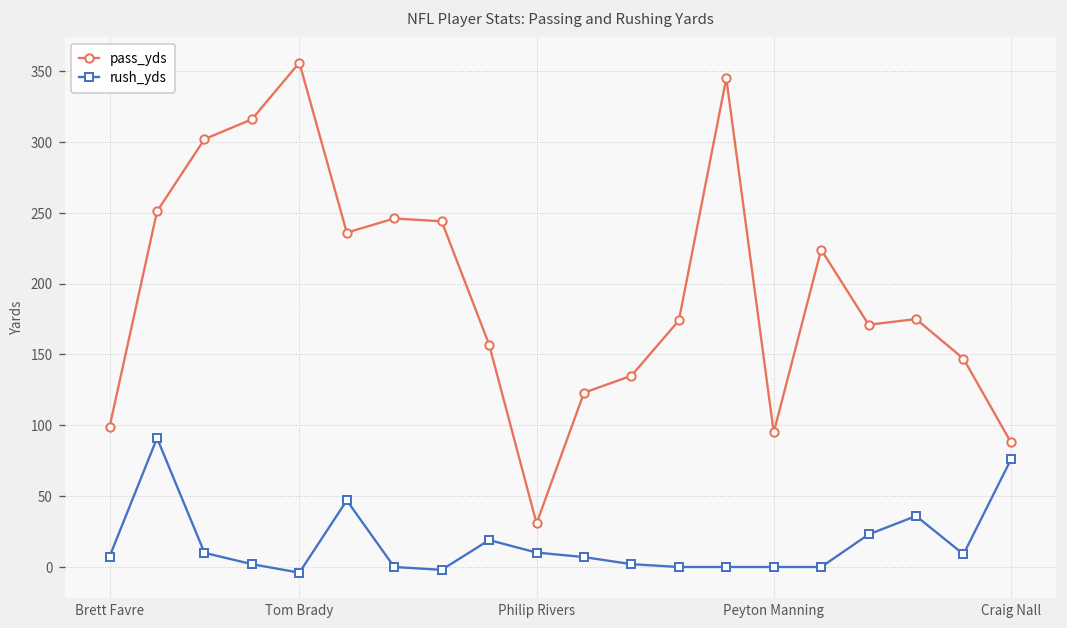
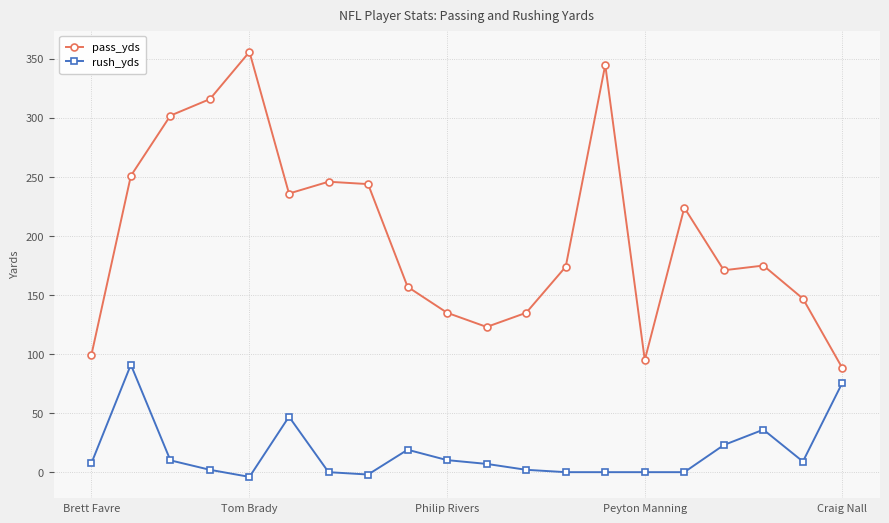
pass_yds, Philip Rivers: 31 -> 135
